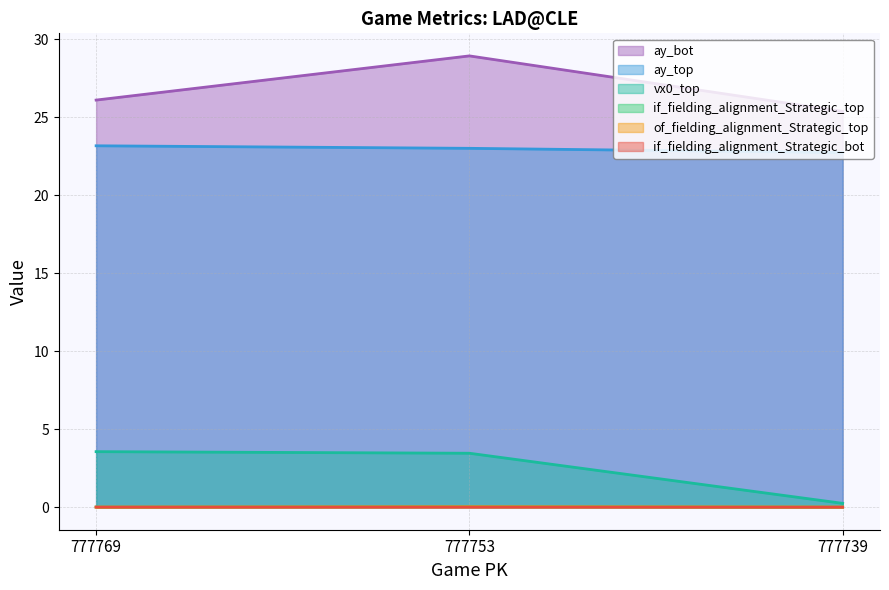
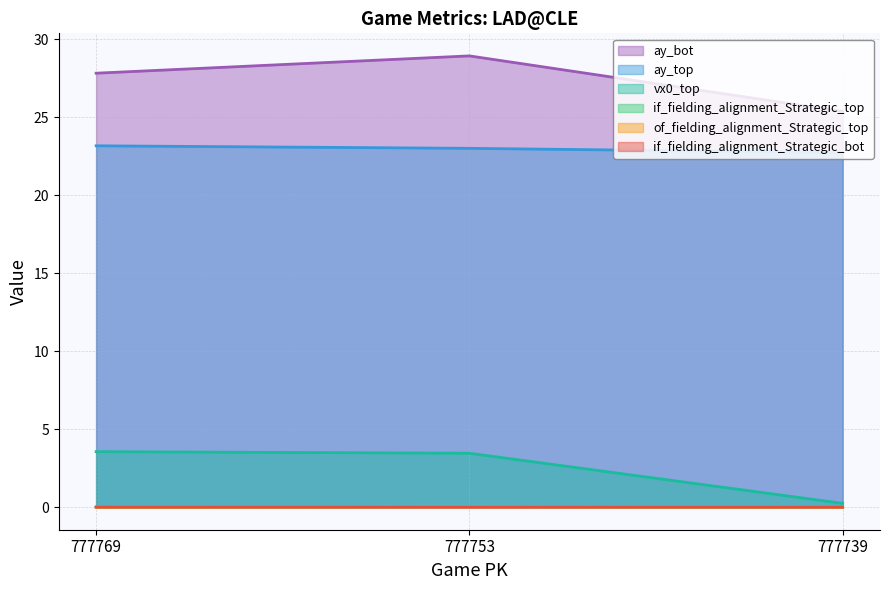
ay_bot, 777769: 26.1 -> 27.8
